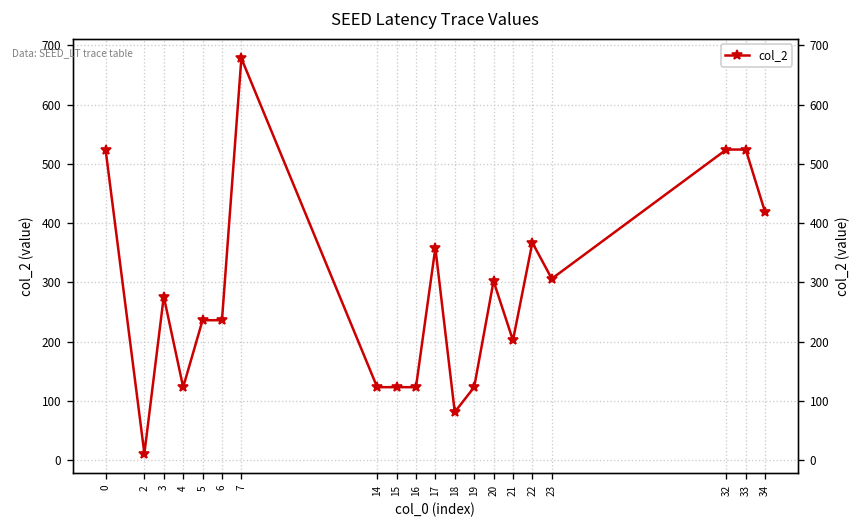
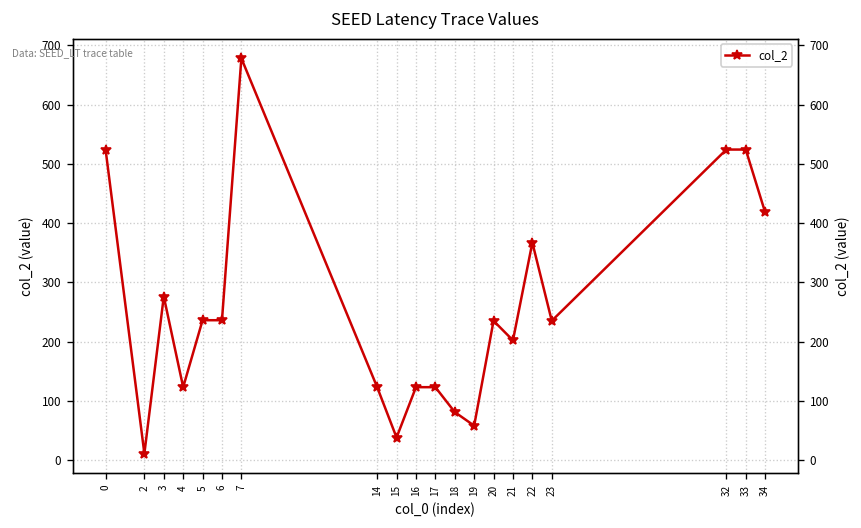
15: 120 -> 40
17: 360 -> 120
19: 120 -> 60
20: 300 -> 240
23: 310 -> 240
